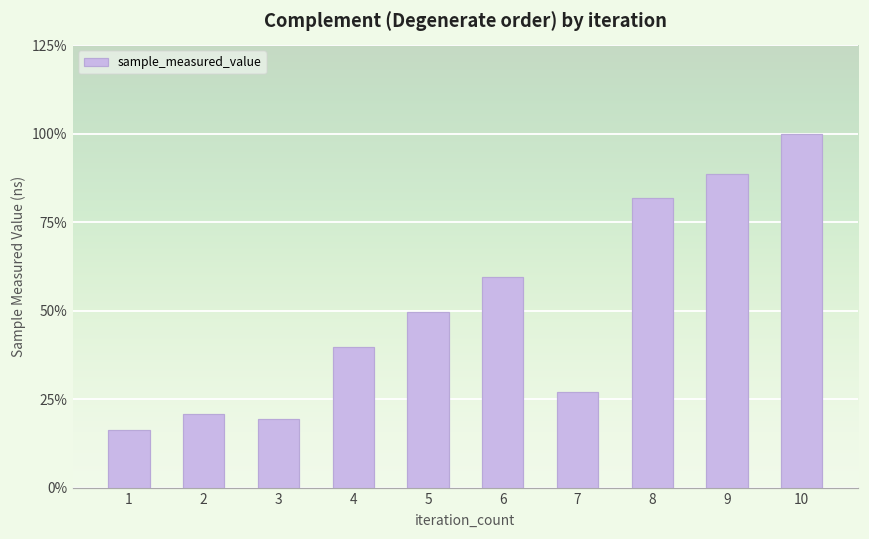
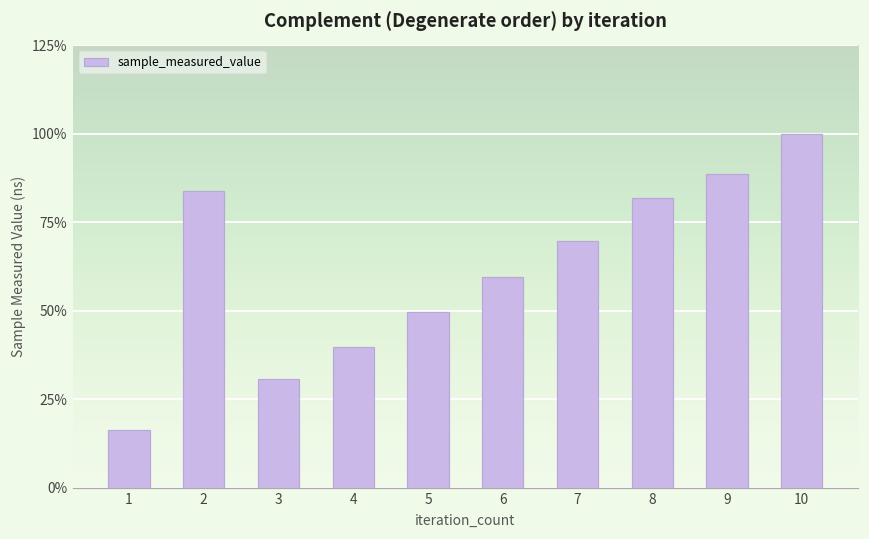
2: 21% -> 84%
3: 19% -> 31%
7: 27% -> 70%
